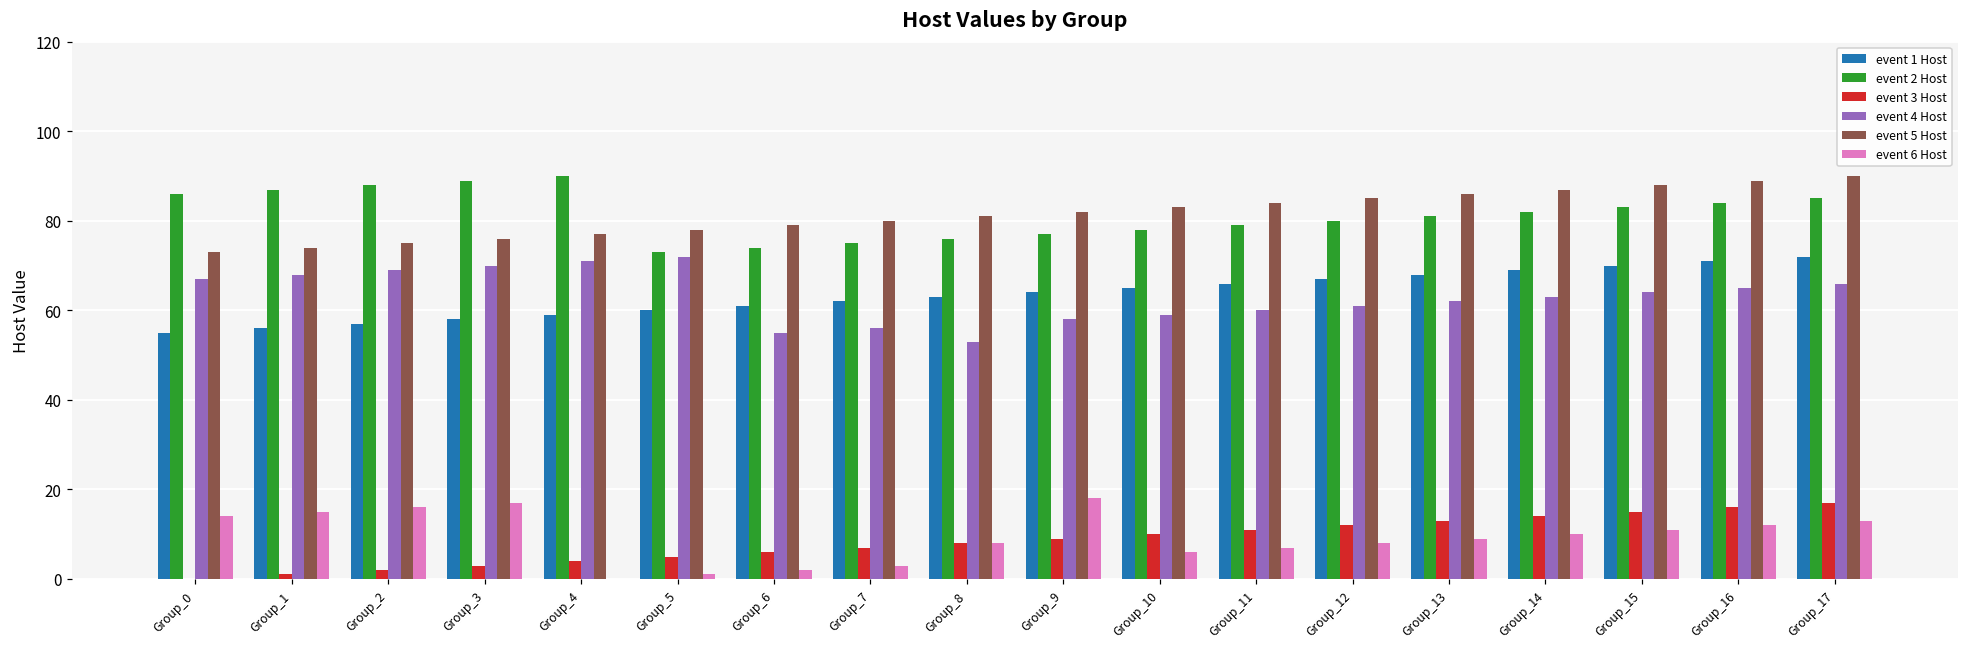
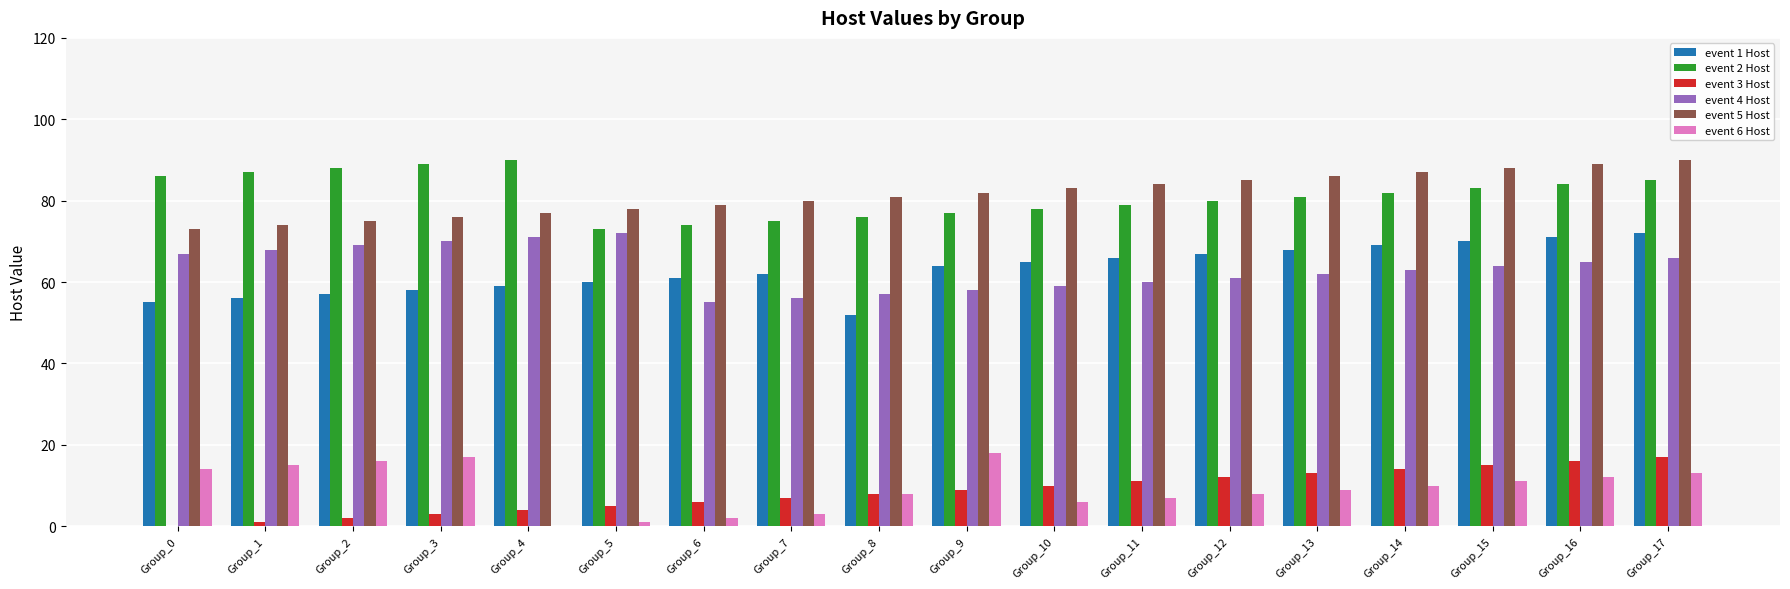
event 1 Host, Group_8: 63 -> 52
event 4 Host, Group_8: 53 -> 57
